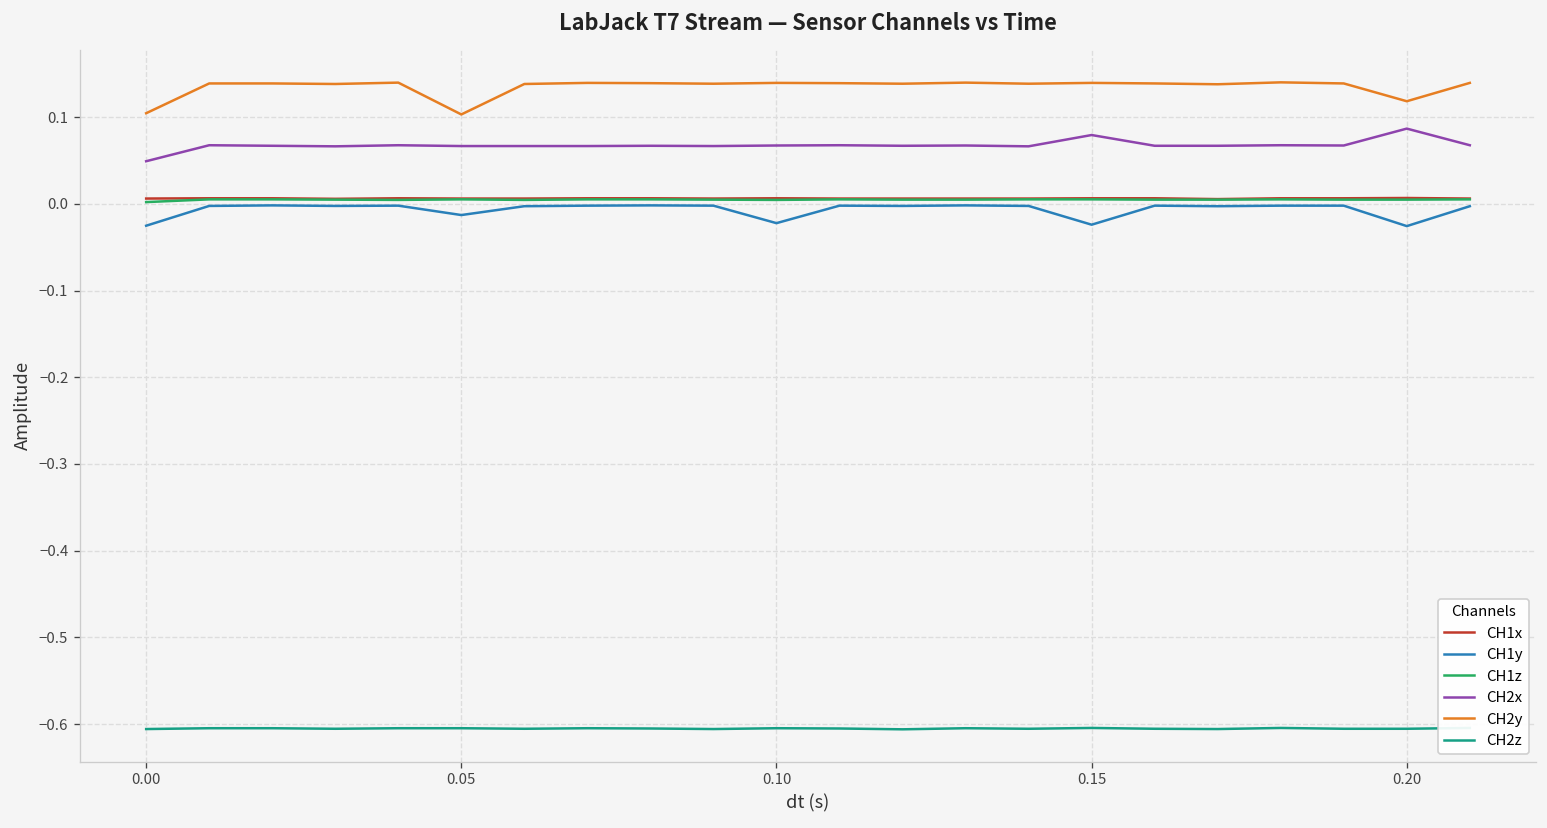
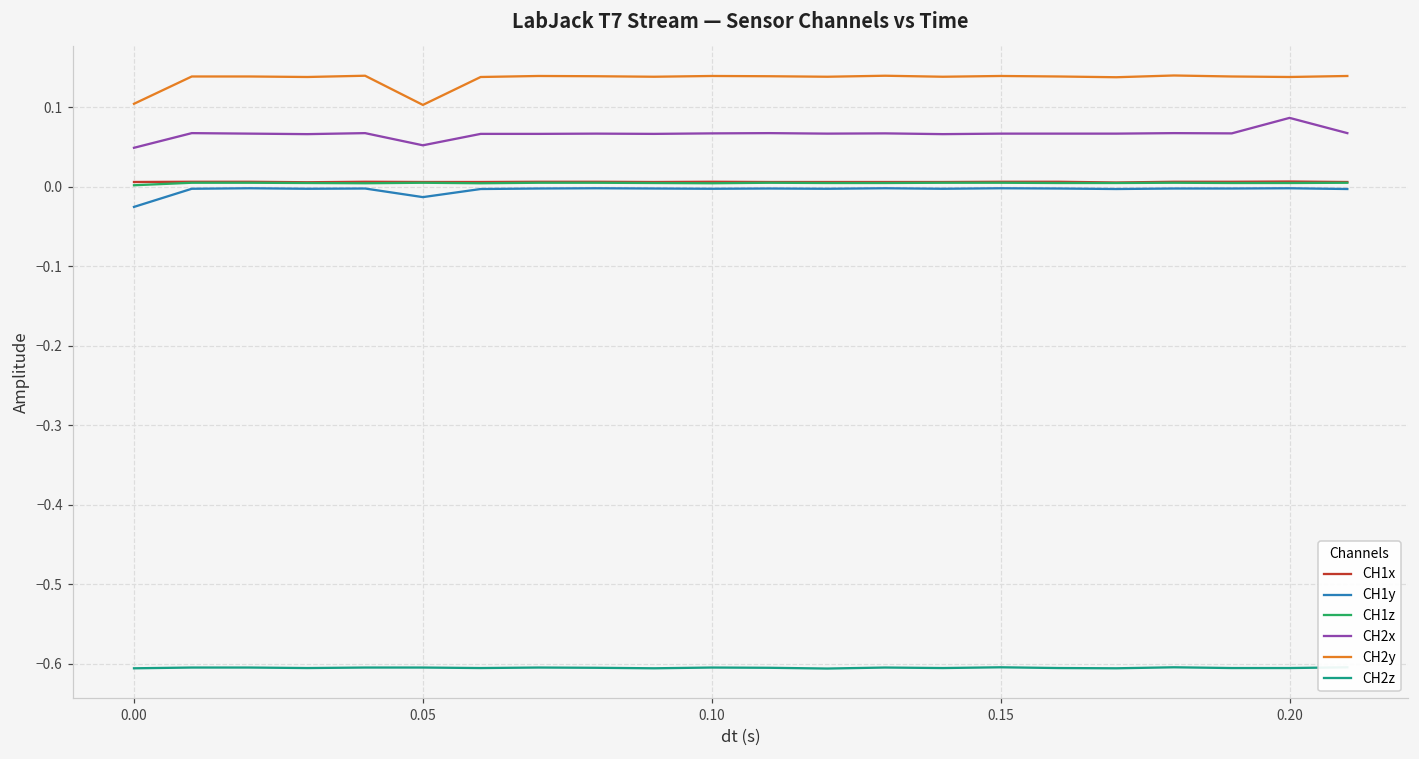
CH2x, 0.05: 0.07 -> 0.05
CH1y, 0.10: -0.02 -> 0.00
CH1y, 0.15: -0.02 -> 0.00
CH2x, 0.15: 0.08 -> 0.07
CH1y, 0.20: -0.03 -> 0.00
CH2y, 0.20: 0.12 -> 0.14
